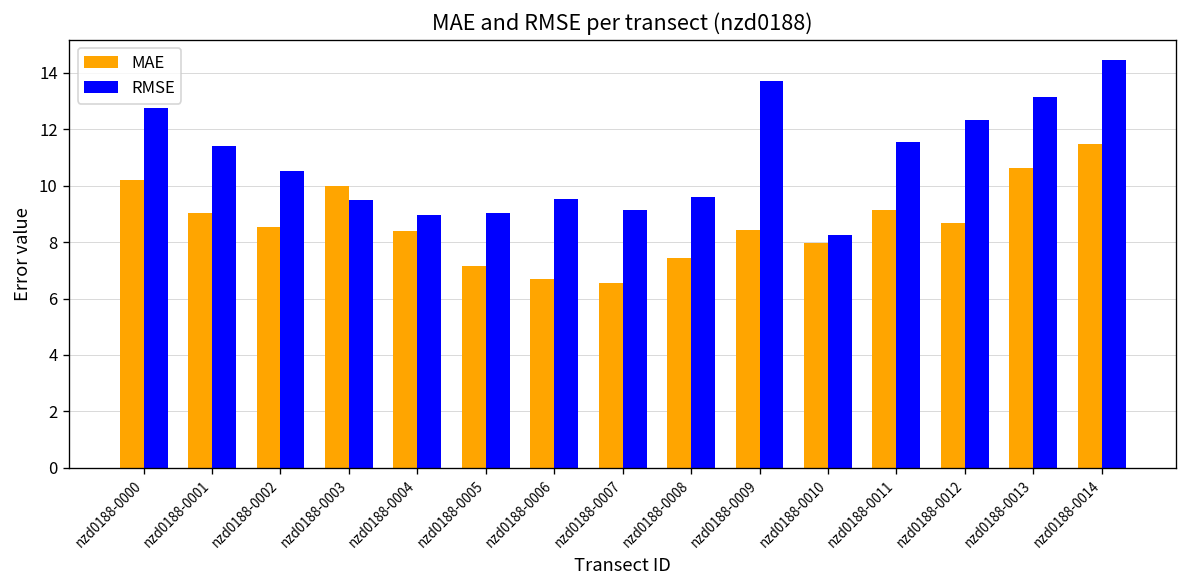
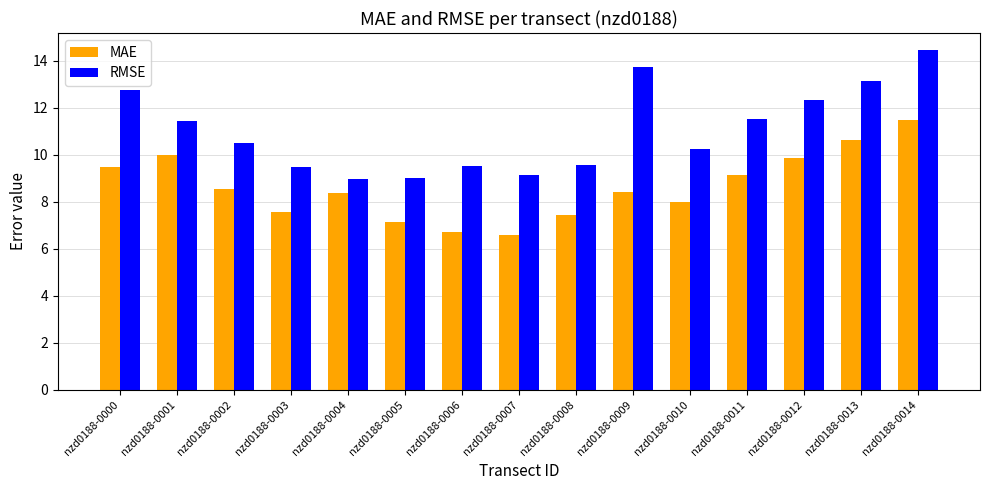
MAE, nzd0188-0000: 10.2 -> 9.5
MAE, nzd0188-0001: 9.0 -> 10.0
MAE, nzd0188-0003: 10.0 -> 7.5
RMSE, nzd0188-0010: 8.2 -> 10.3
MAE, nzd0188-0012: 8.7 -> 9.9
